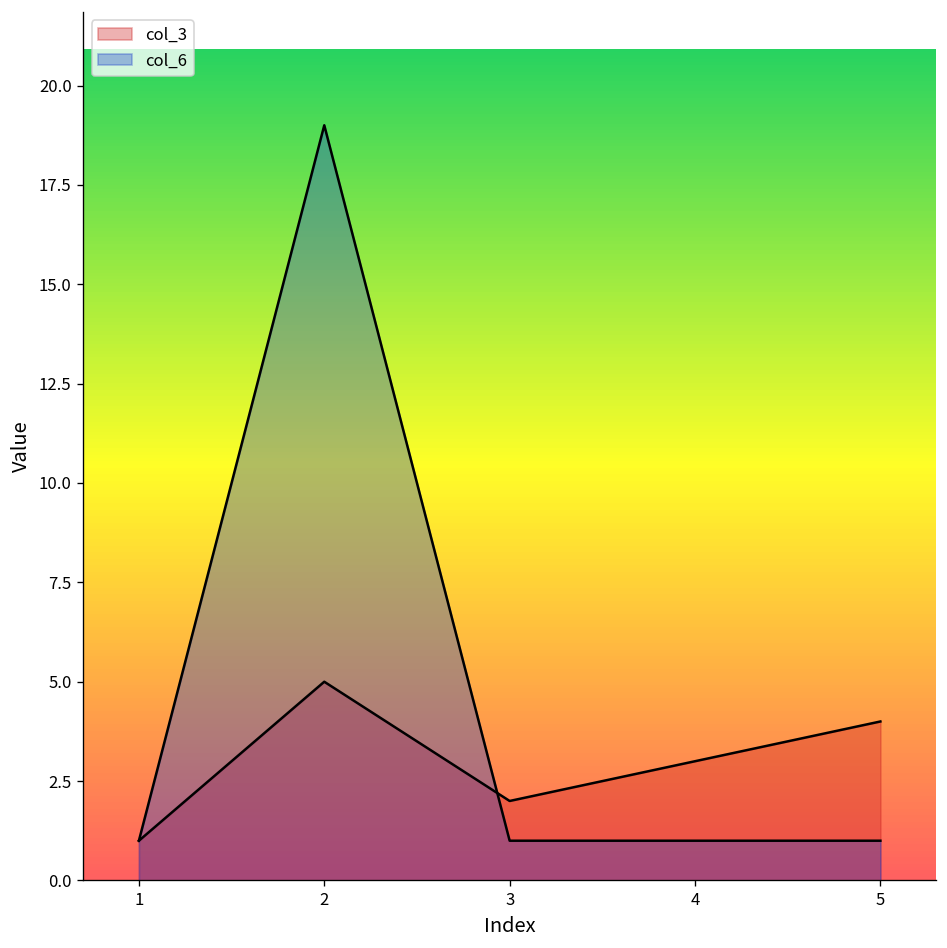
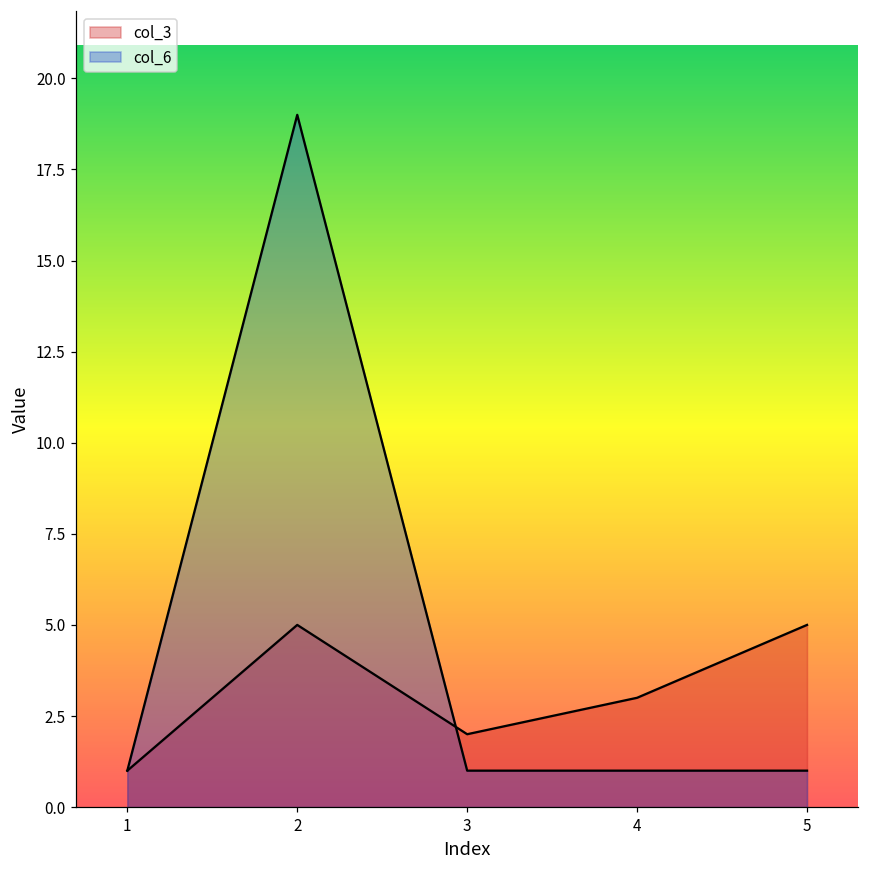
col_3, 5: 4 -> 5
